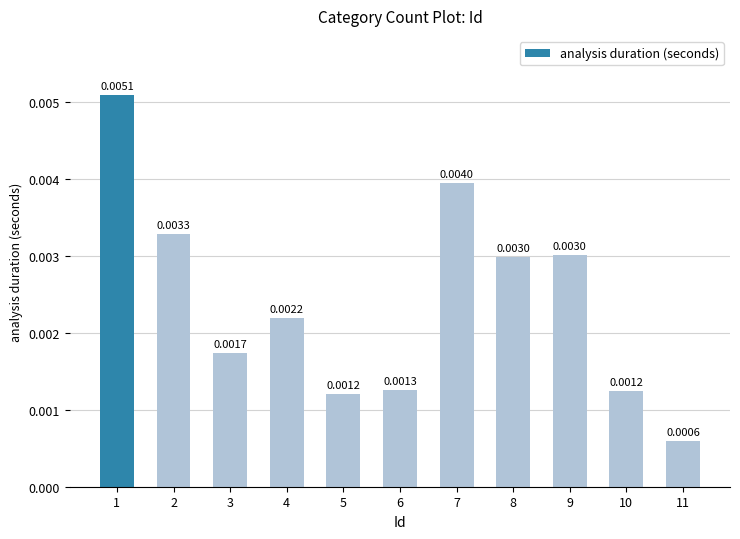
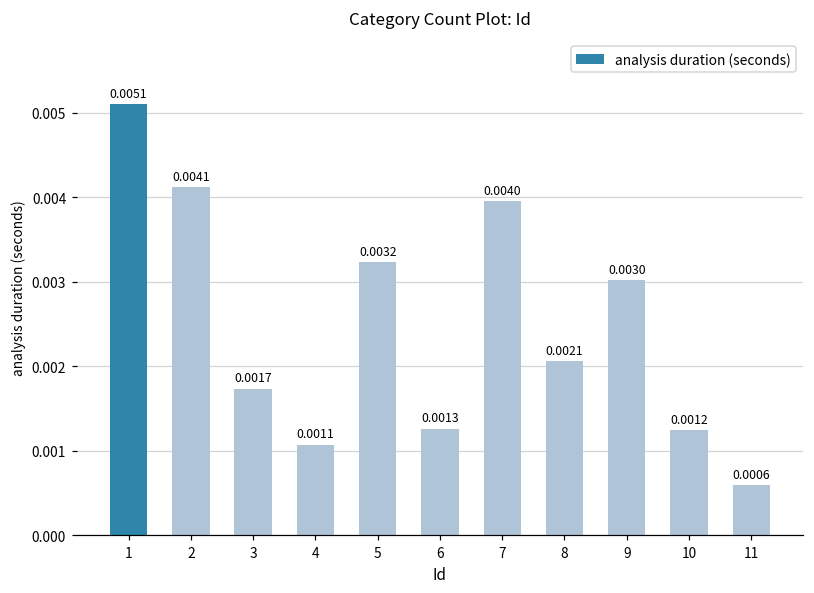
2: 0.0033 -> 0.0041
4: 0.0022 -> 0.0011
5: 0.0012 -> 0.0032
8: 0.0030 -> 0.0021
